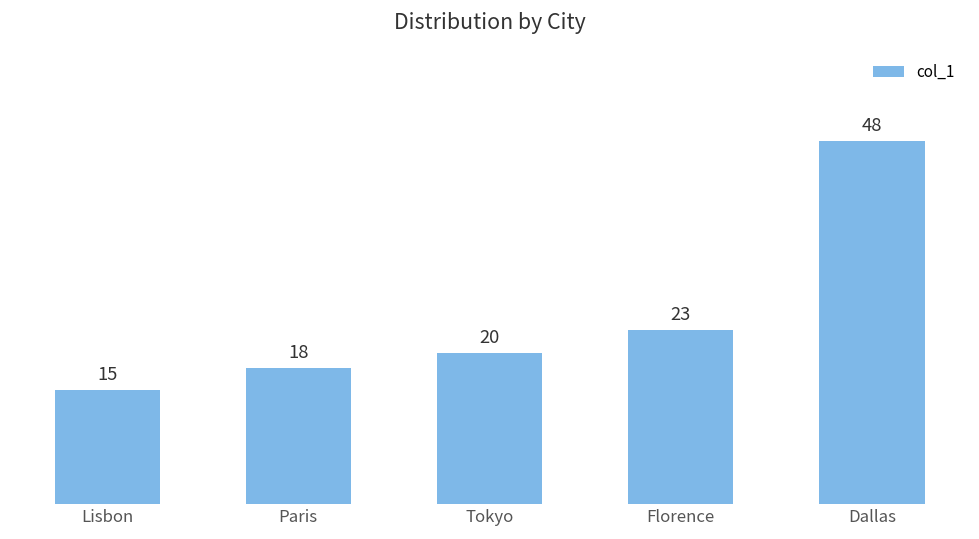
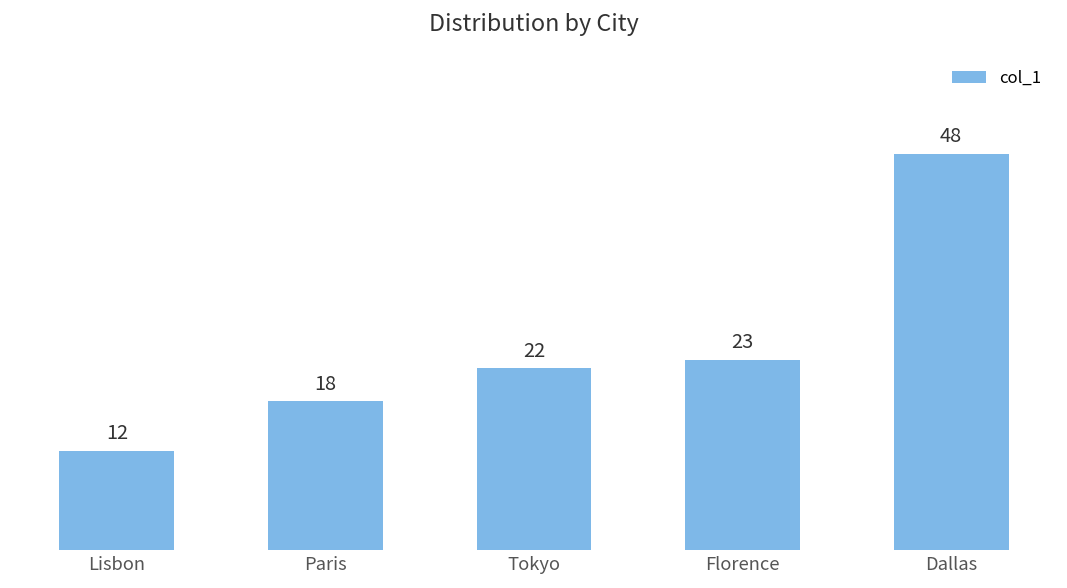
Lisbon: 15 -> 12
Tokyo: 20 -> 22
